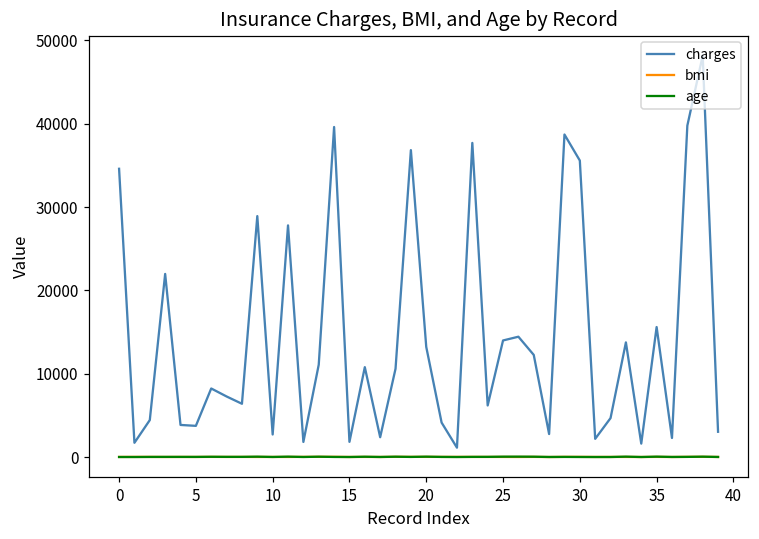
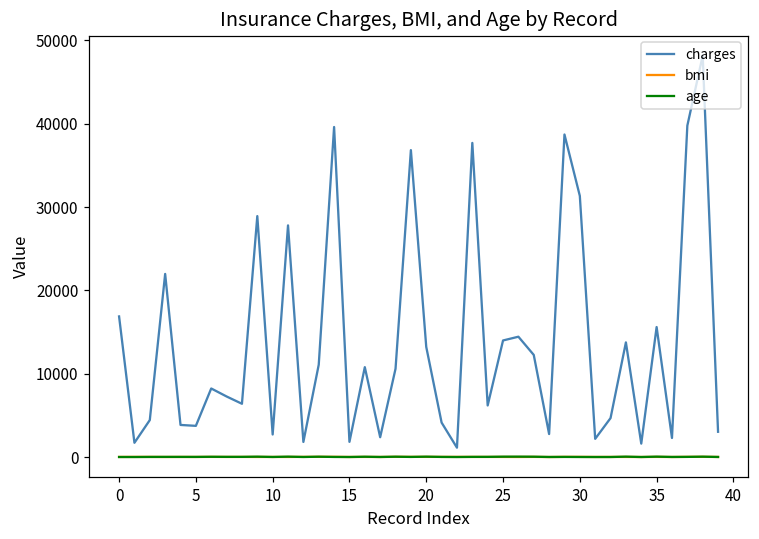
charges, 0: 35000 -> 17000
charges, 30: 36000 -> 31000
